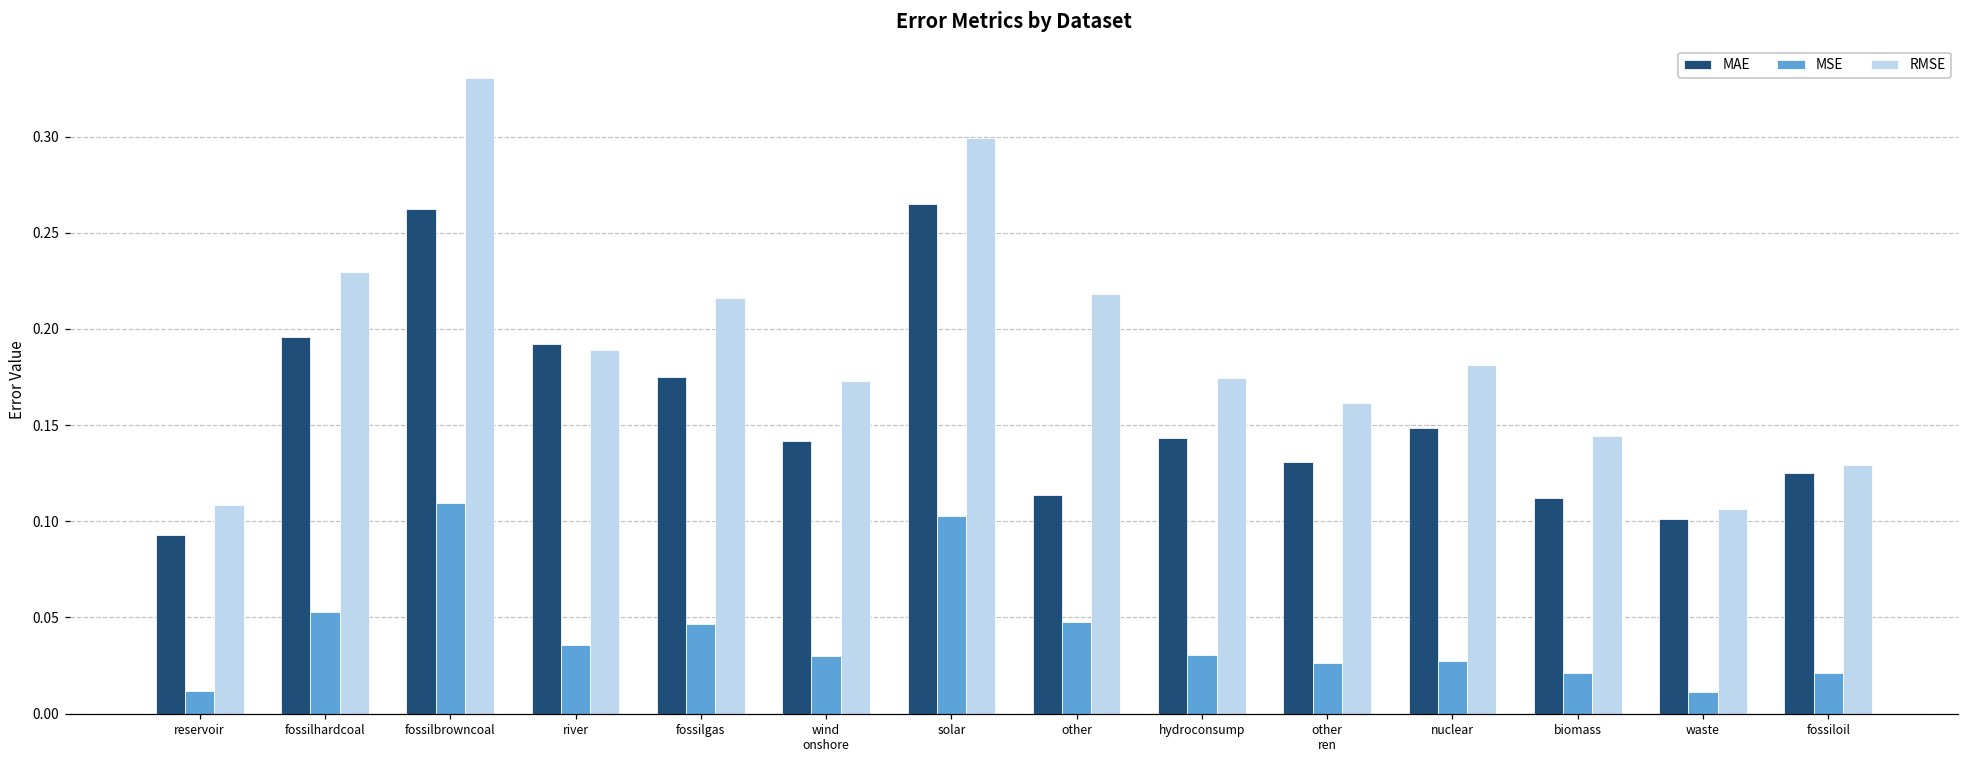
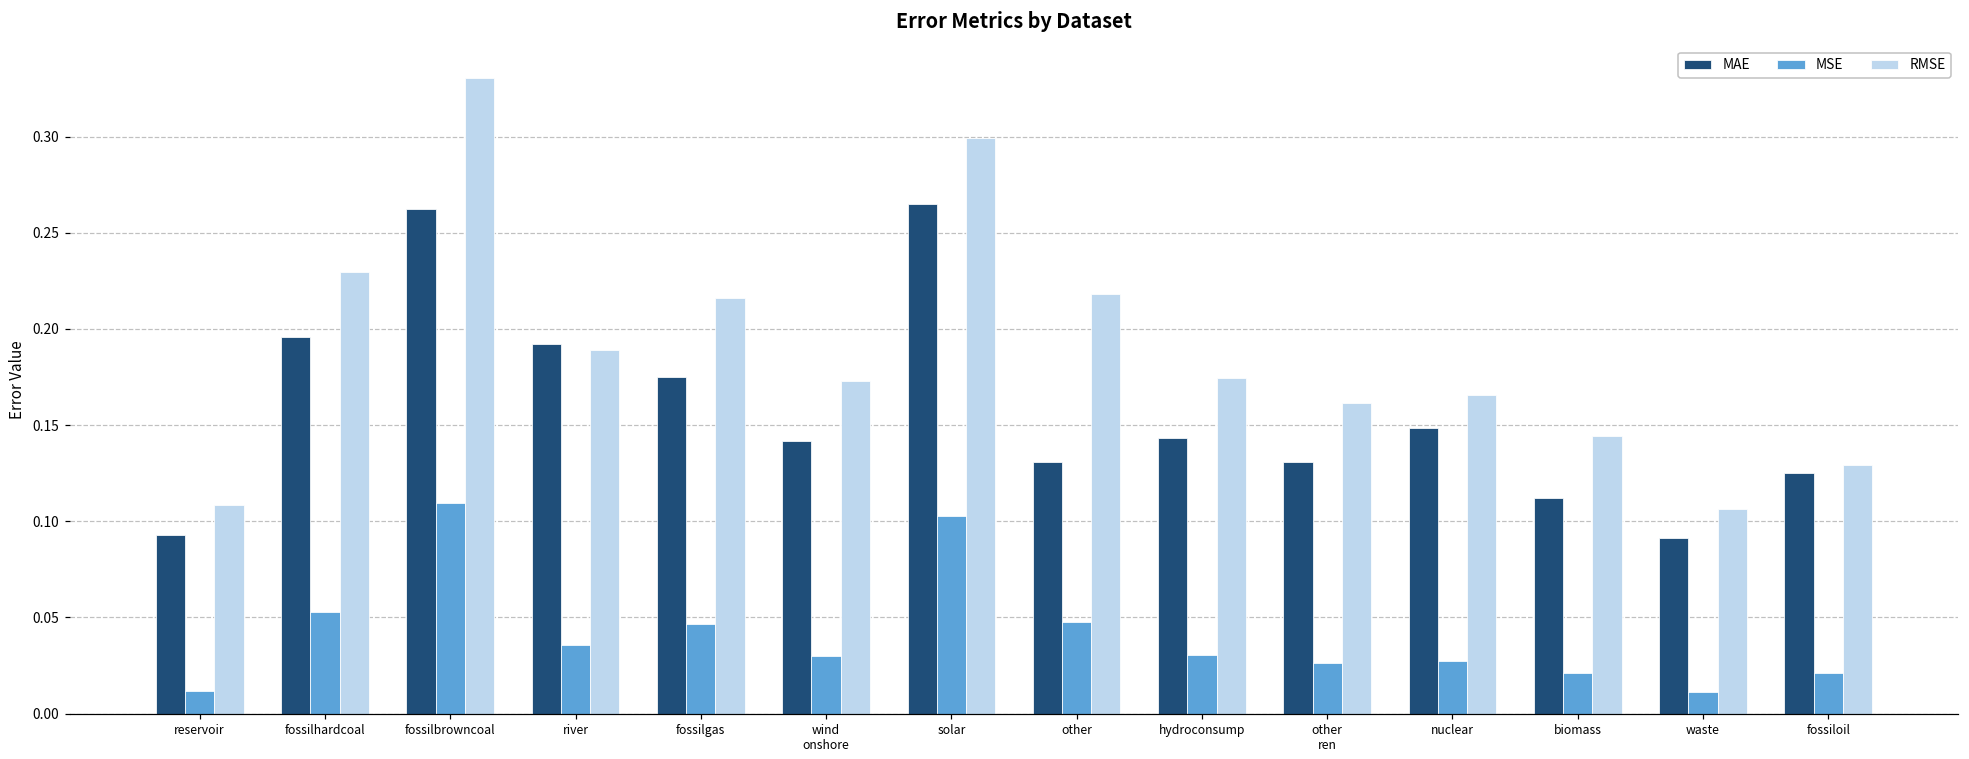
MAE, other: 0.114 -> 0.131
RMSE, nuclear: 0.181 -> 0.166
MAE, waste: 0.101 -> 0.091
